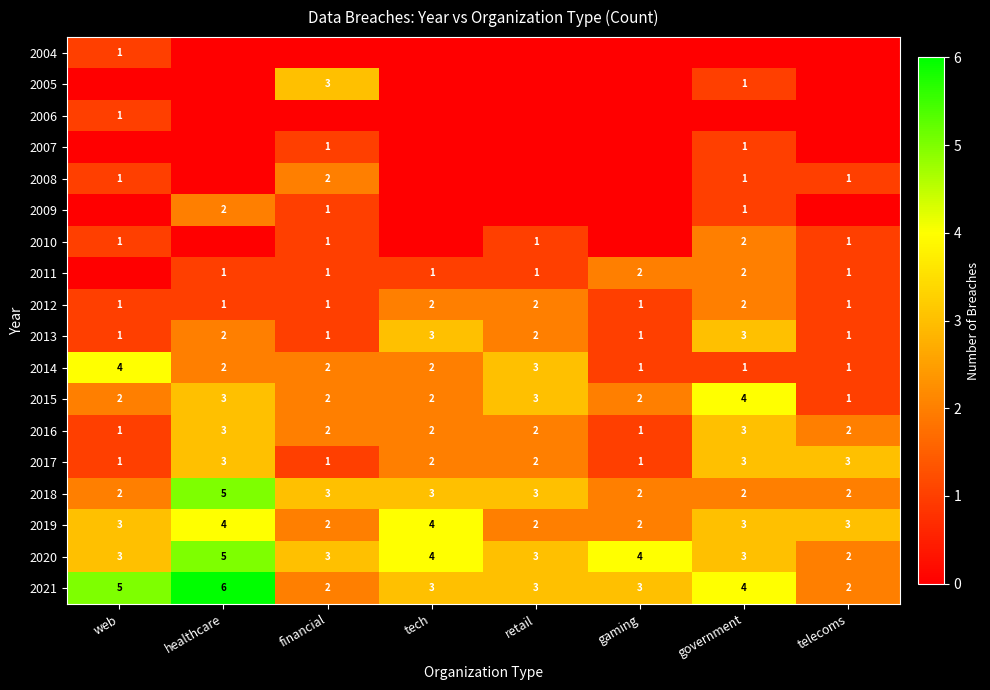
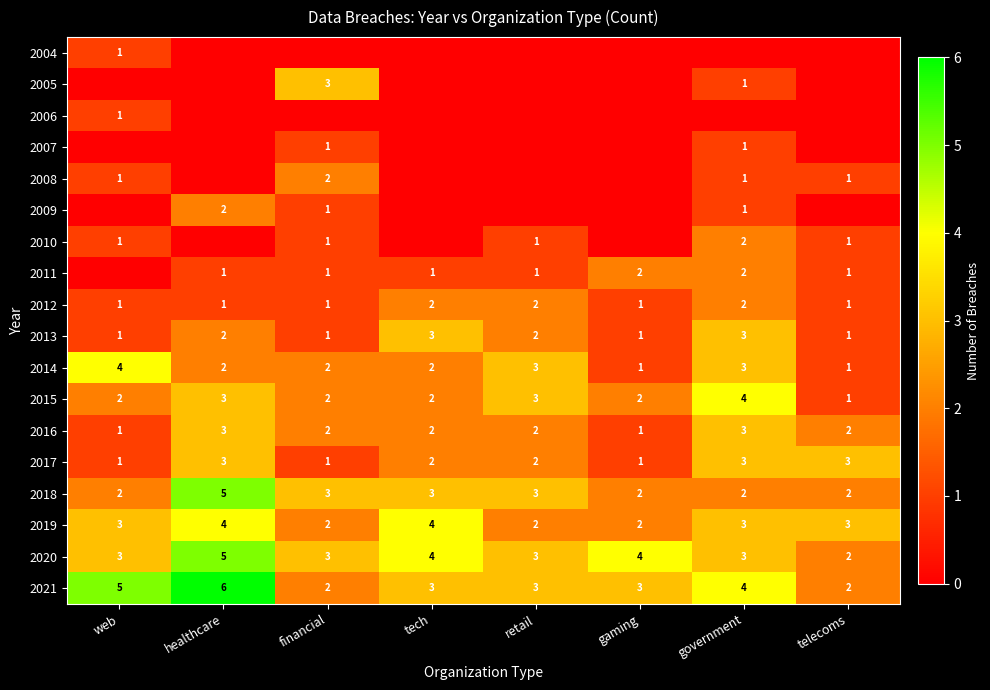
2014, government: 1 -> 3
